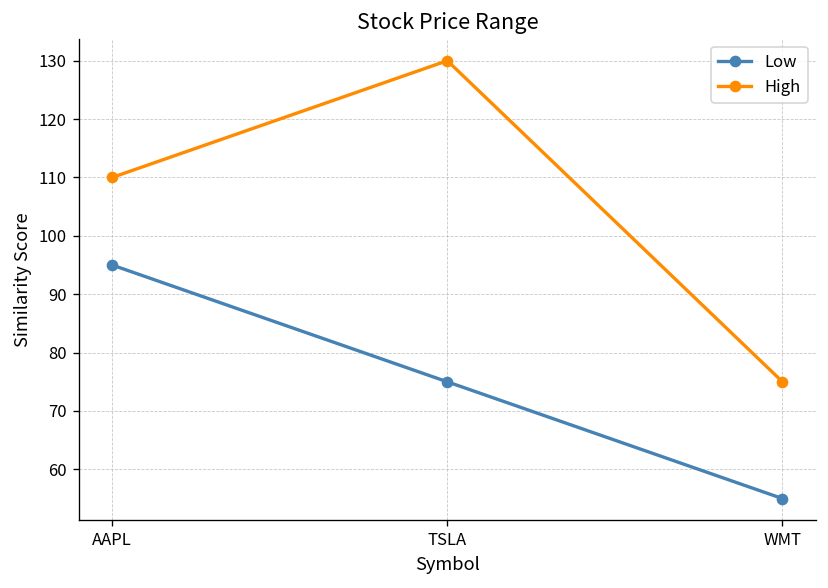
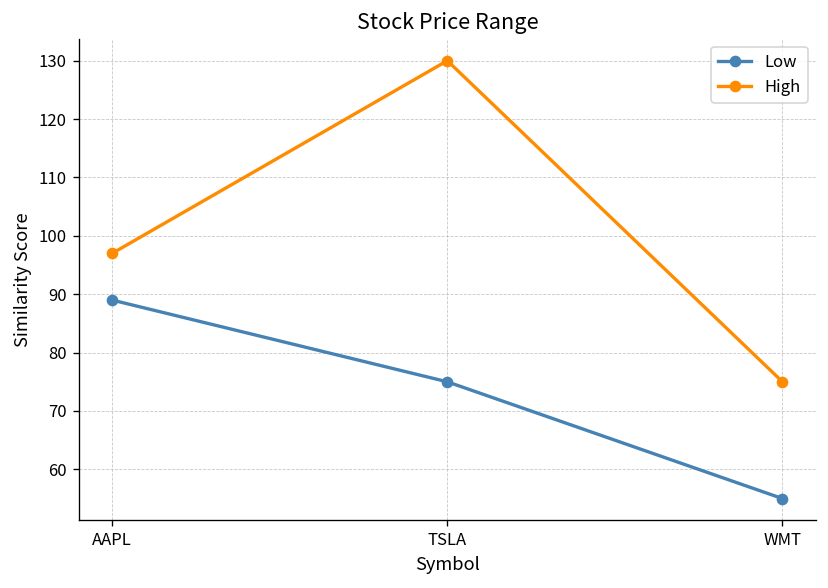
Low, AAPL: 95 -> 89
High, AAPL: 110 -> 97
